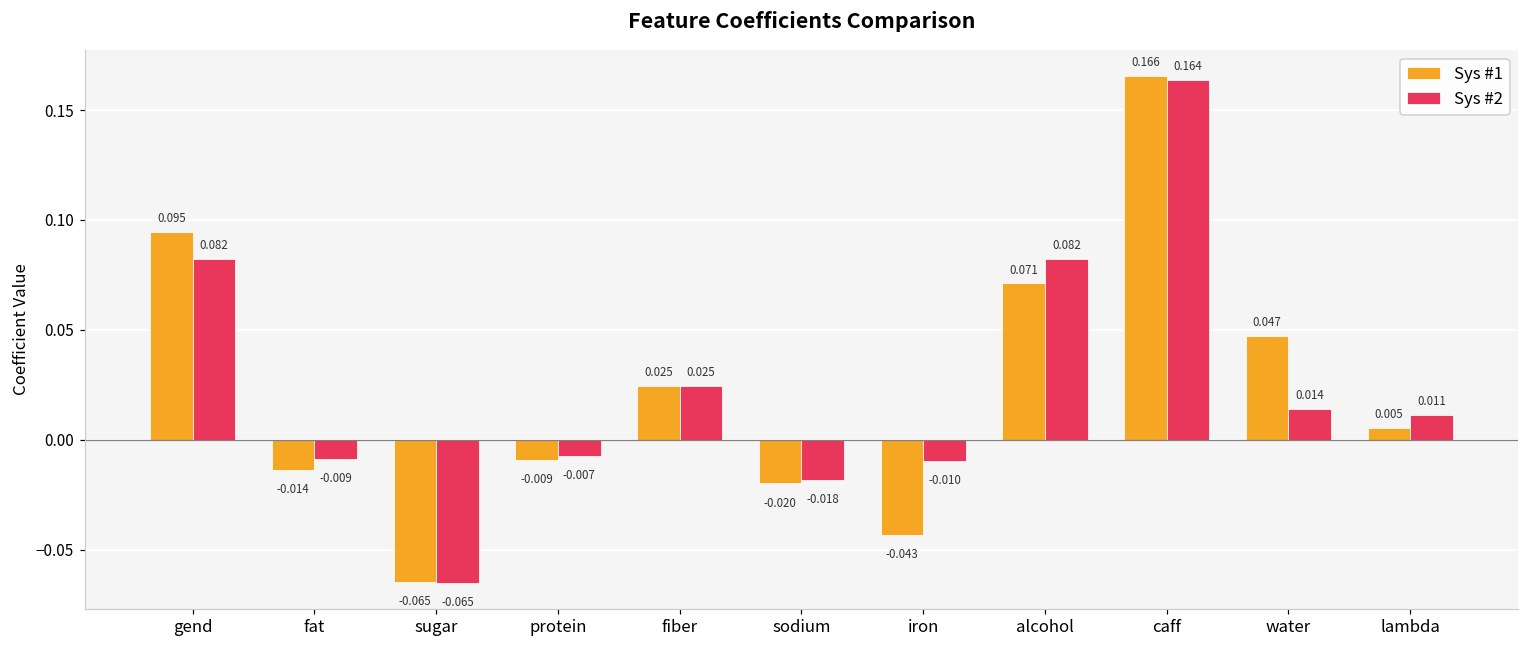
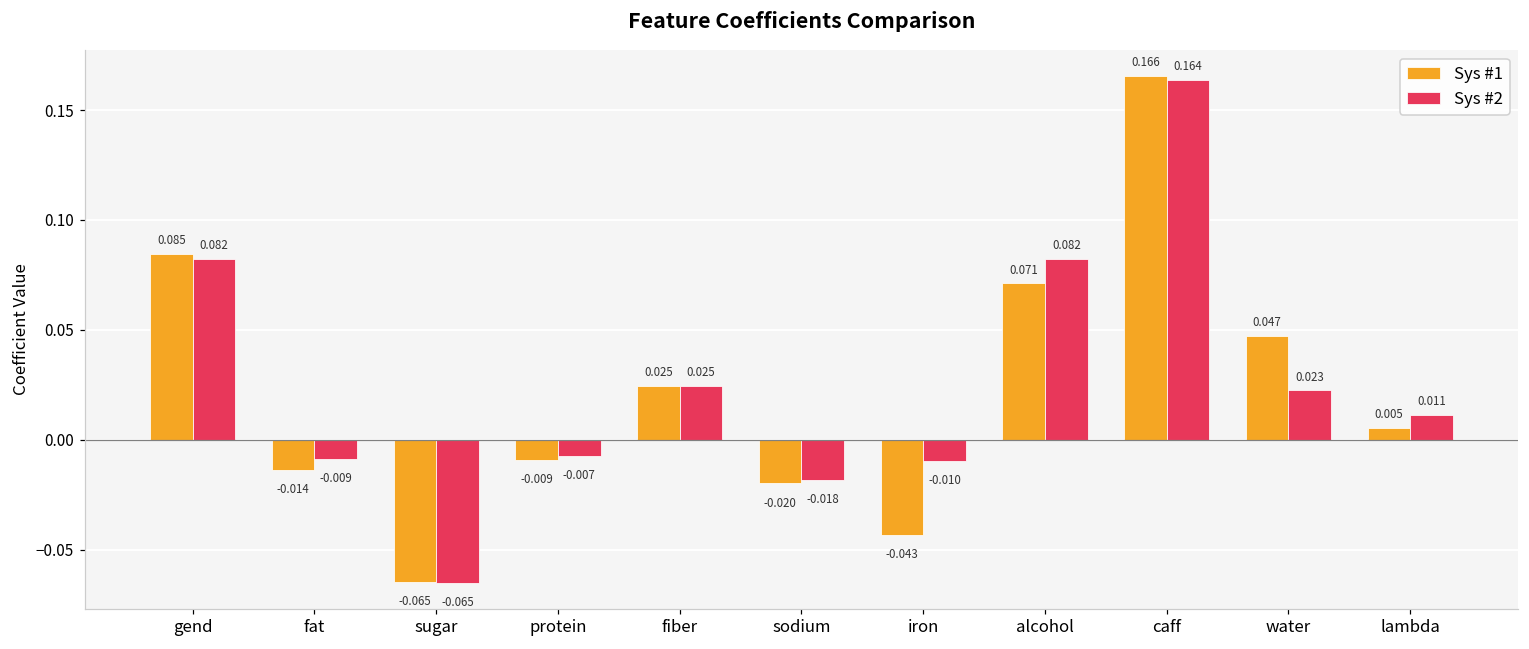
Sys #1, gend: 0.095 -> 0.085
Sys #2, water: 0.014 -> 0.023
